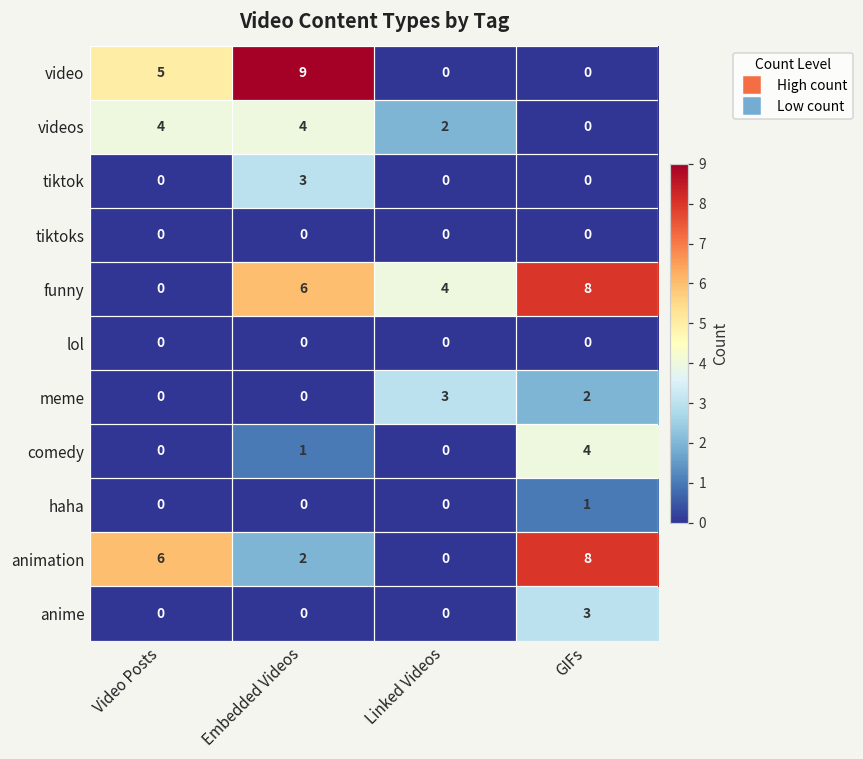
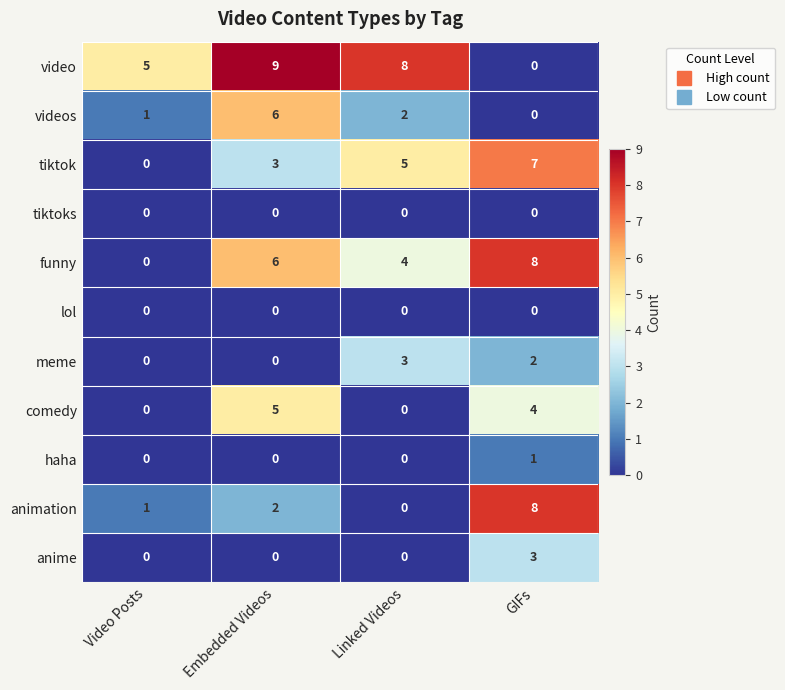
video, Linked Videos: 0 -> 8
videos, Video Posts: 4 -> 1
videos, Embedded Videos: 4 -> 6
tiktok, Linked Videos: 0 -> 5
tiktok, GIFs: 0 -> 7
comedy, Embedded Videos: 1 -> 5
animation, Video Posts: 6 -> 1
